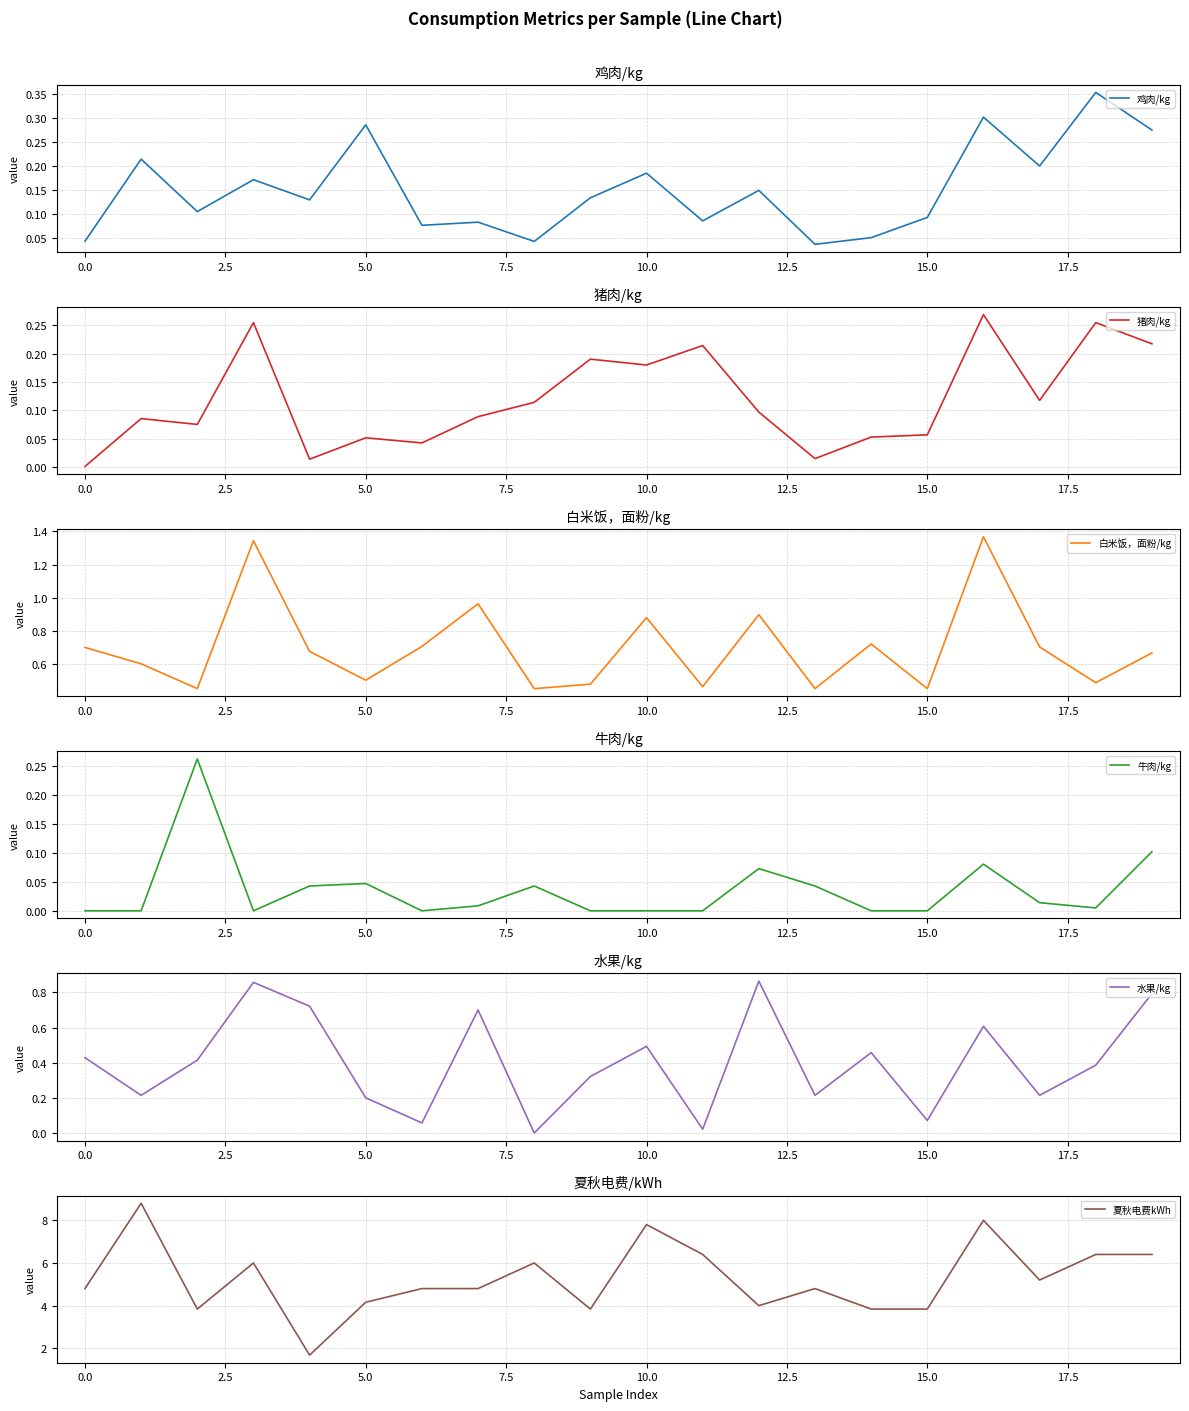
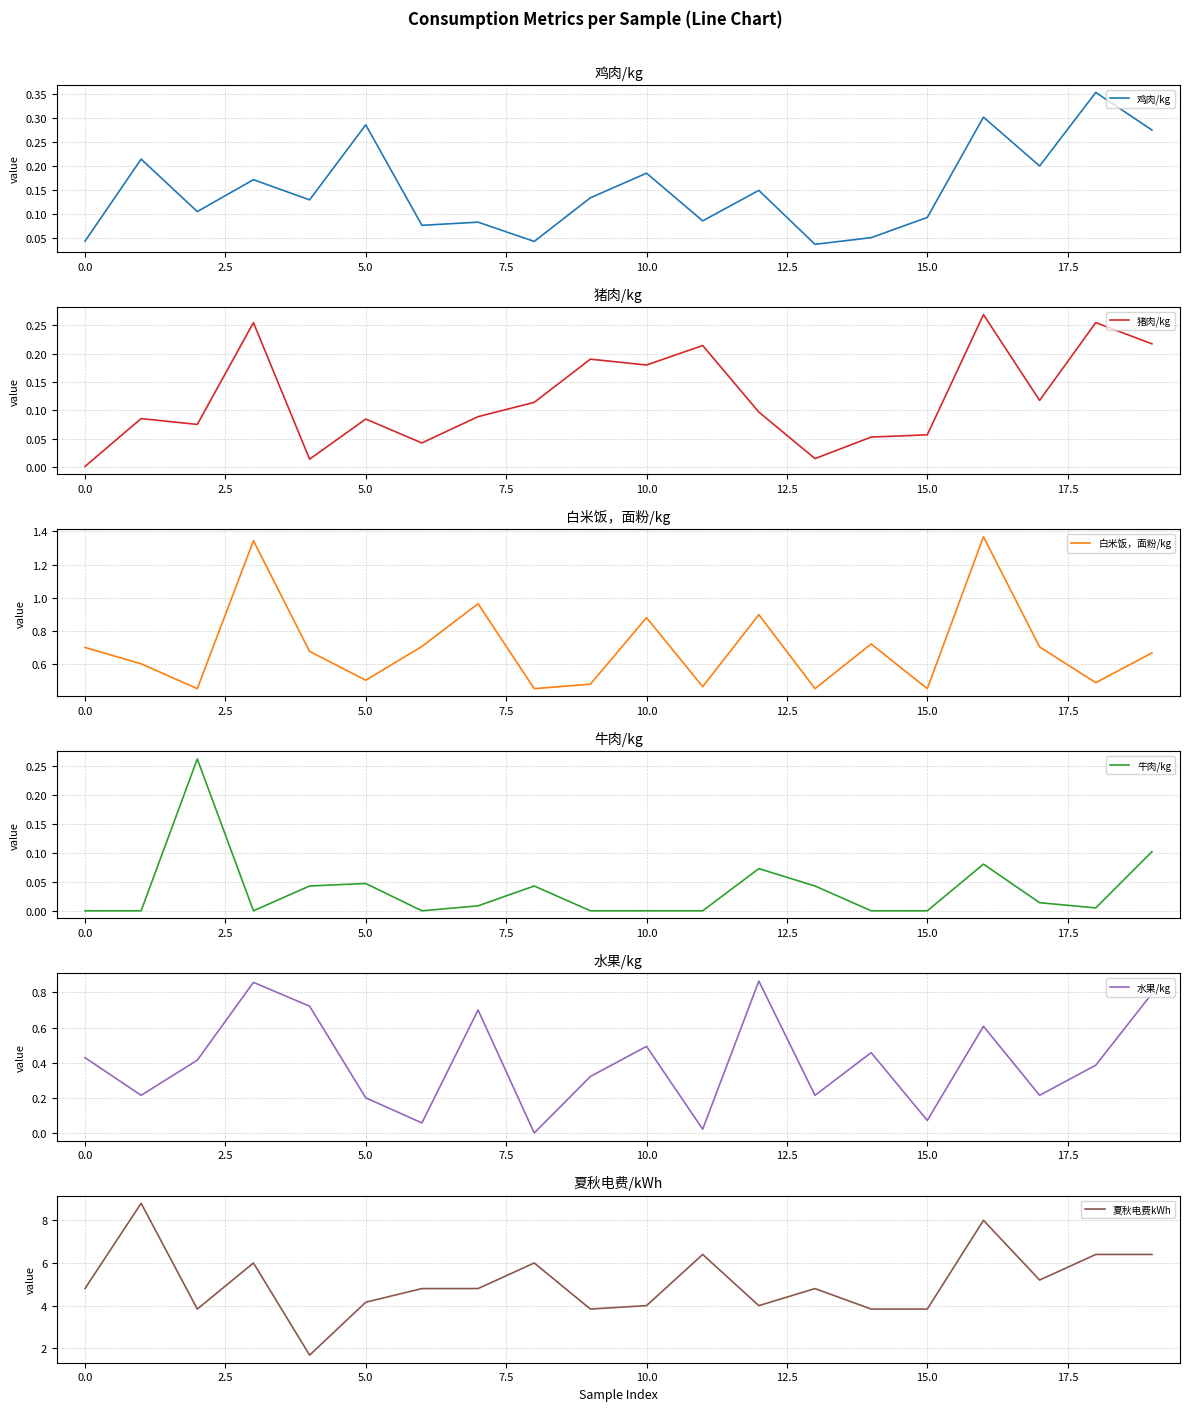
猪肉/kg, 5.0: 0.05 -> 0.08
夏秋电费/kWh, 10.0: 7.8 -> 4.0
